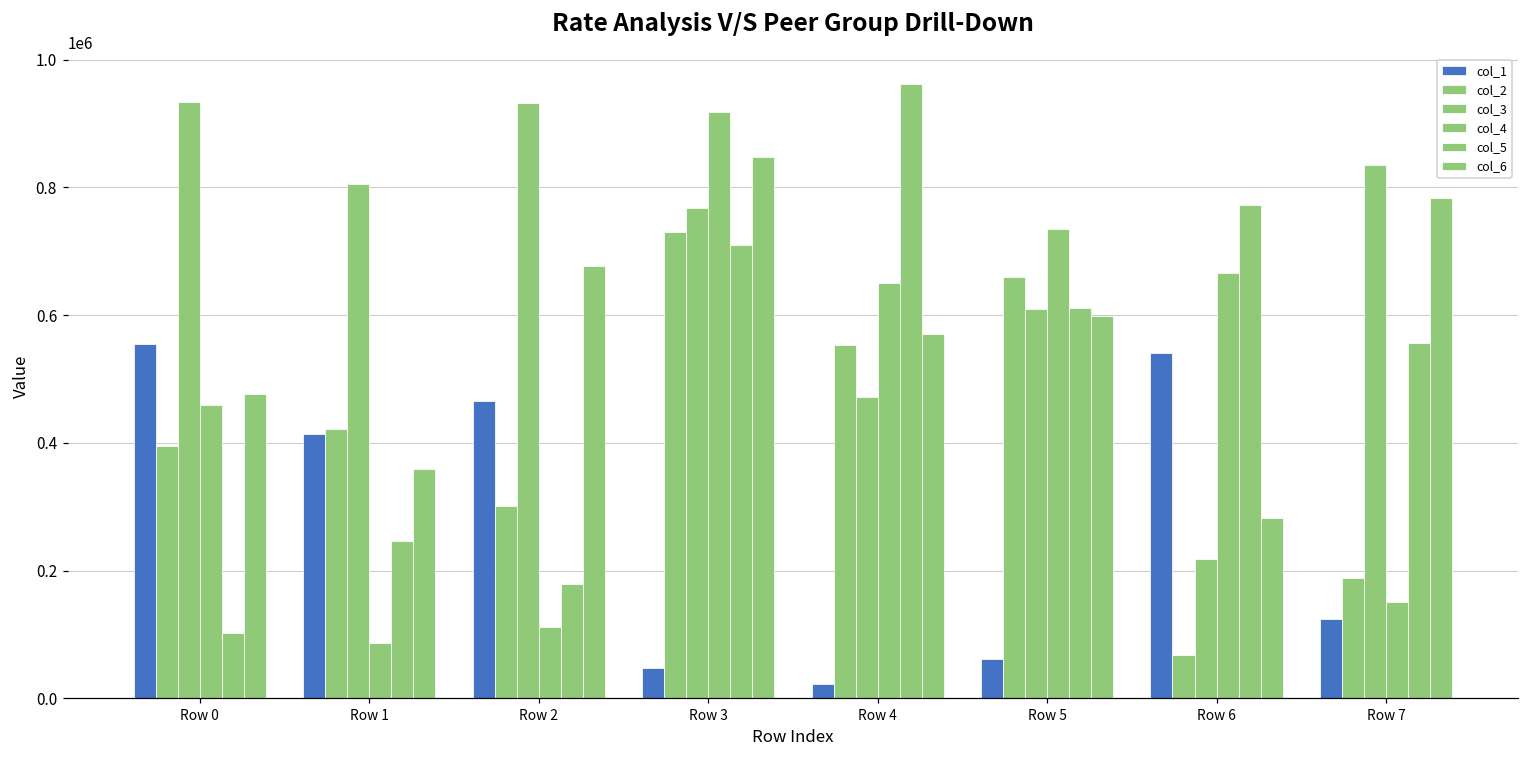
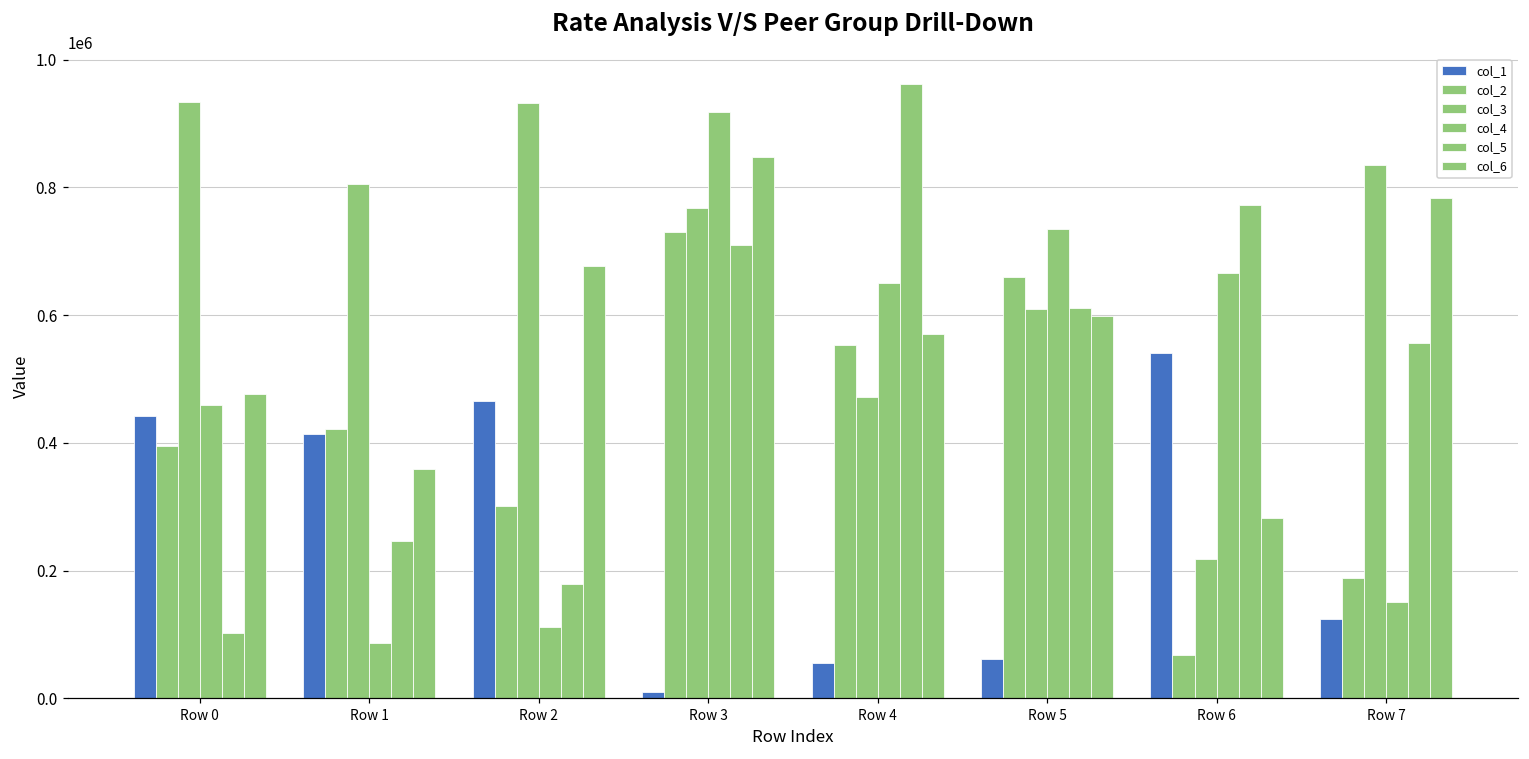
col_1, Row 0: 560000 -> 440000
col_1, Row 3: 50000 -> 10000
col_1, Row 4: 20000 -> 50000
